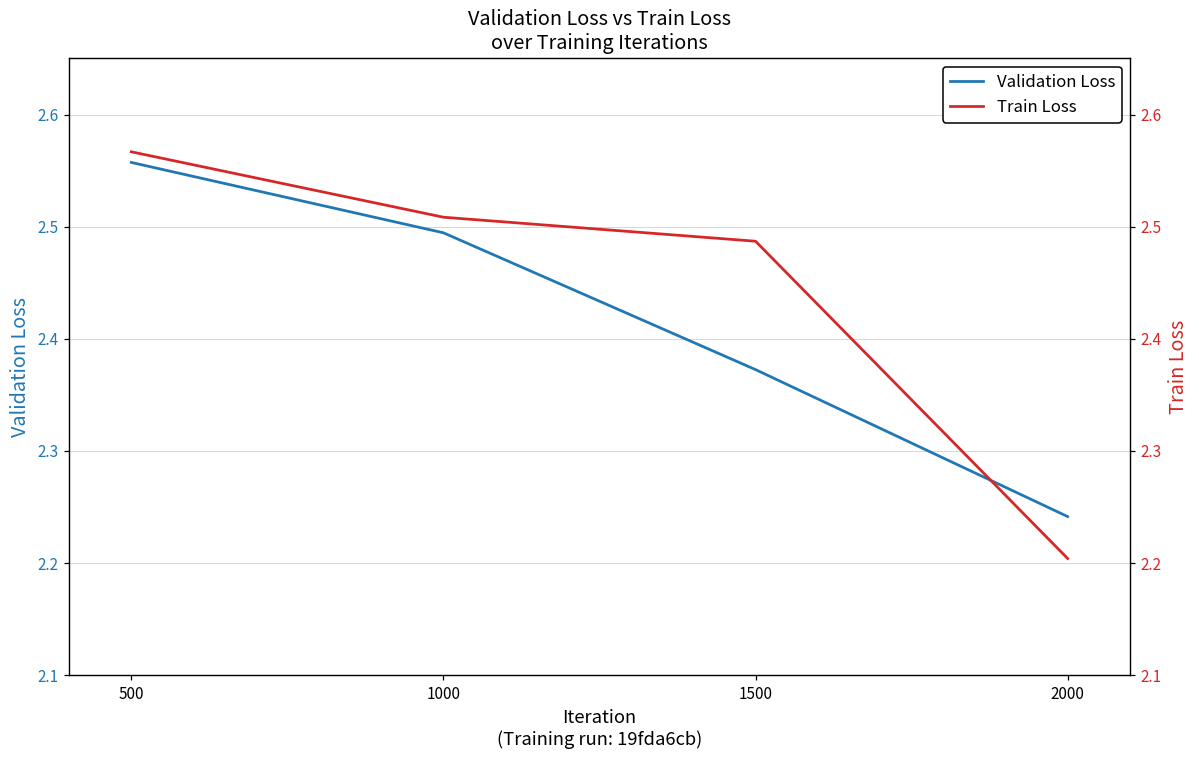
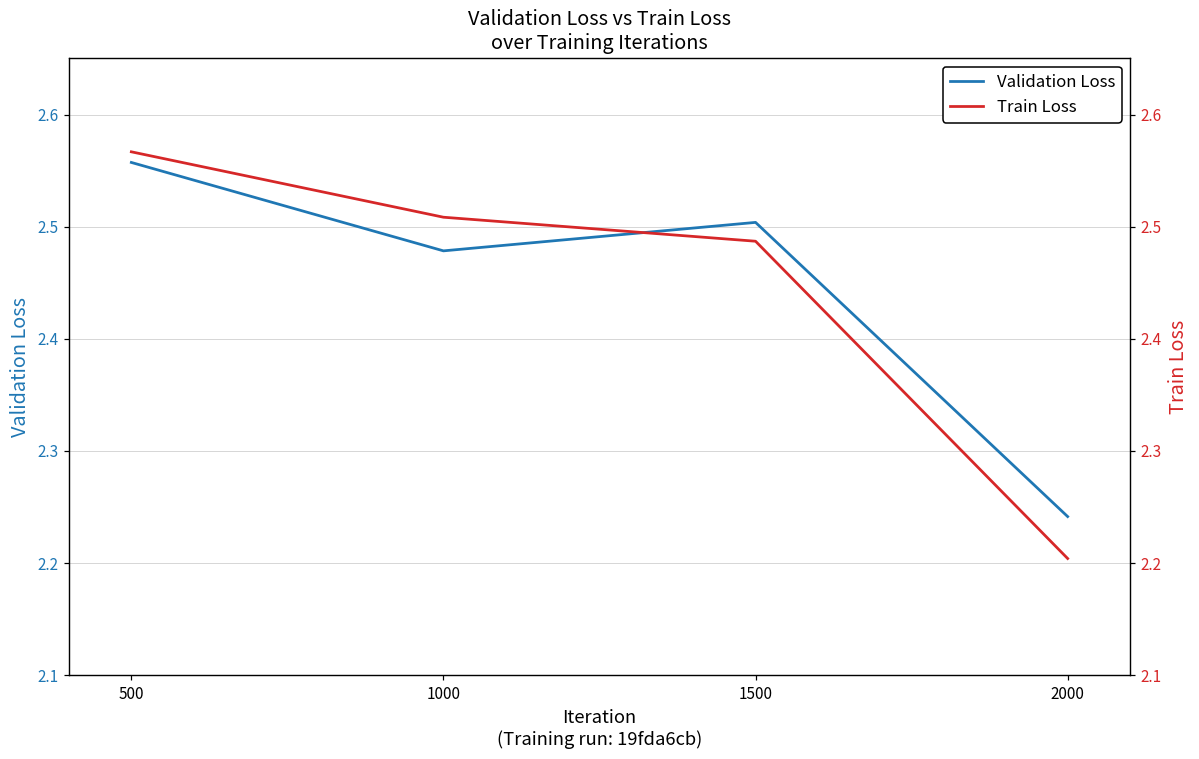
Validation Loss, 1000: 2.495 -> 2.478
Validation Loss, 1500: 2.373 -> 2.504
